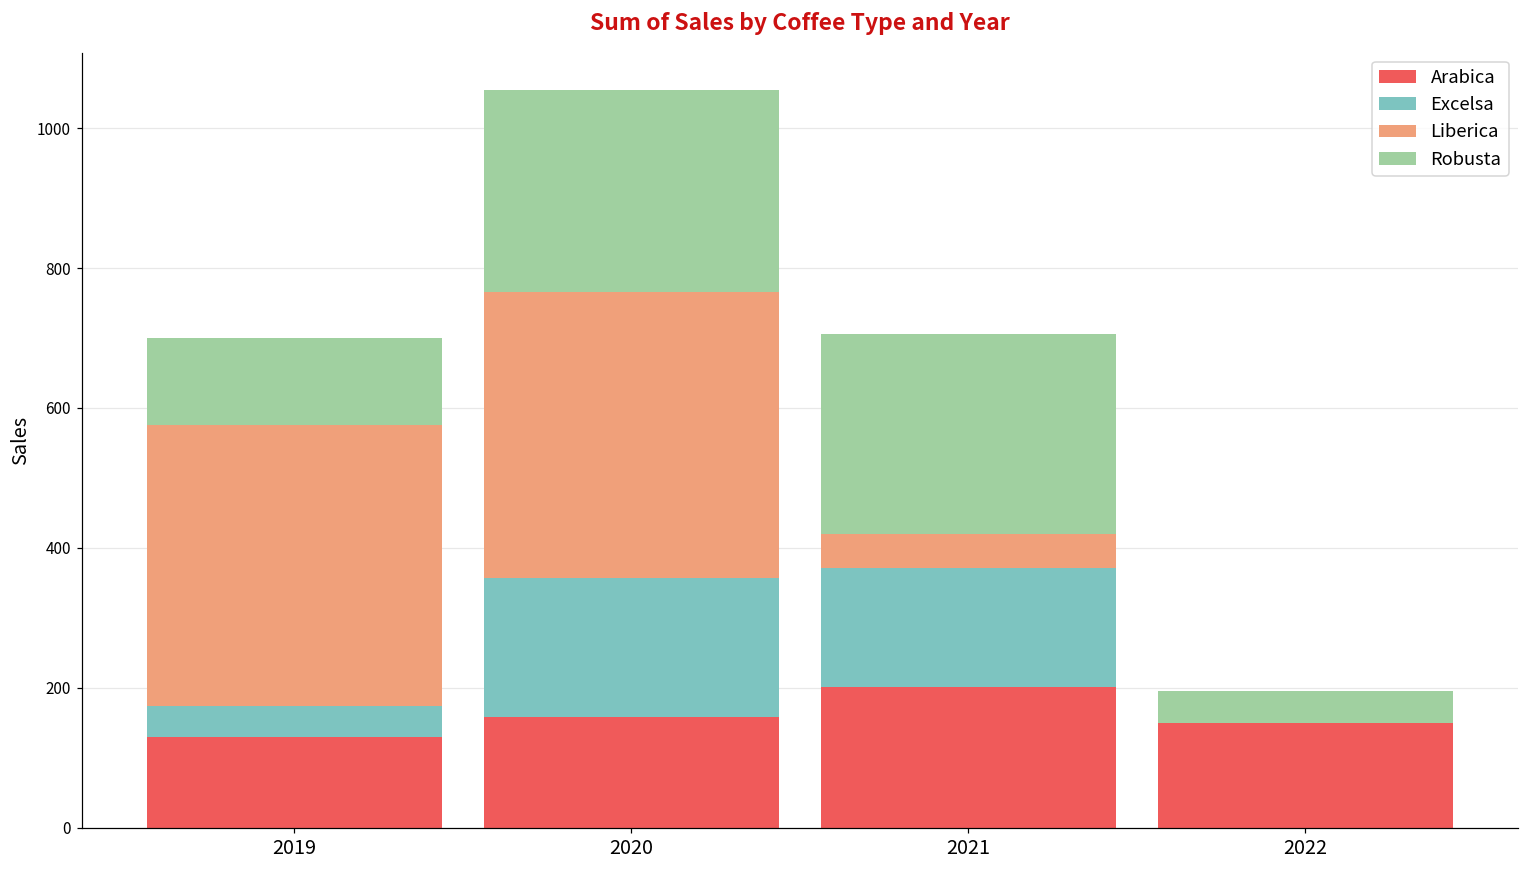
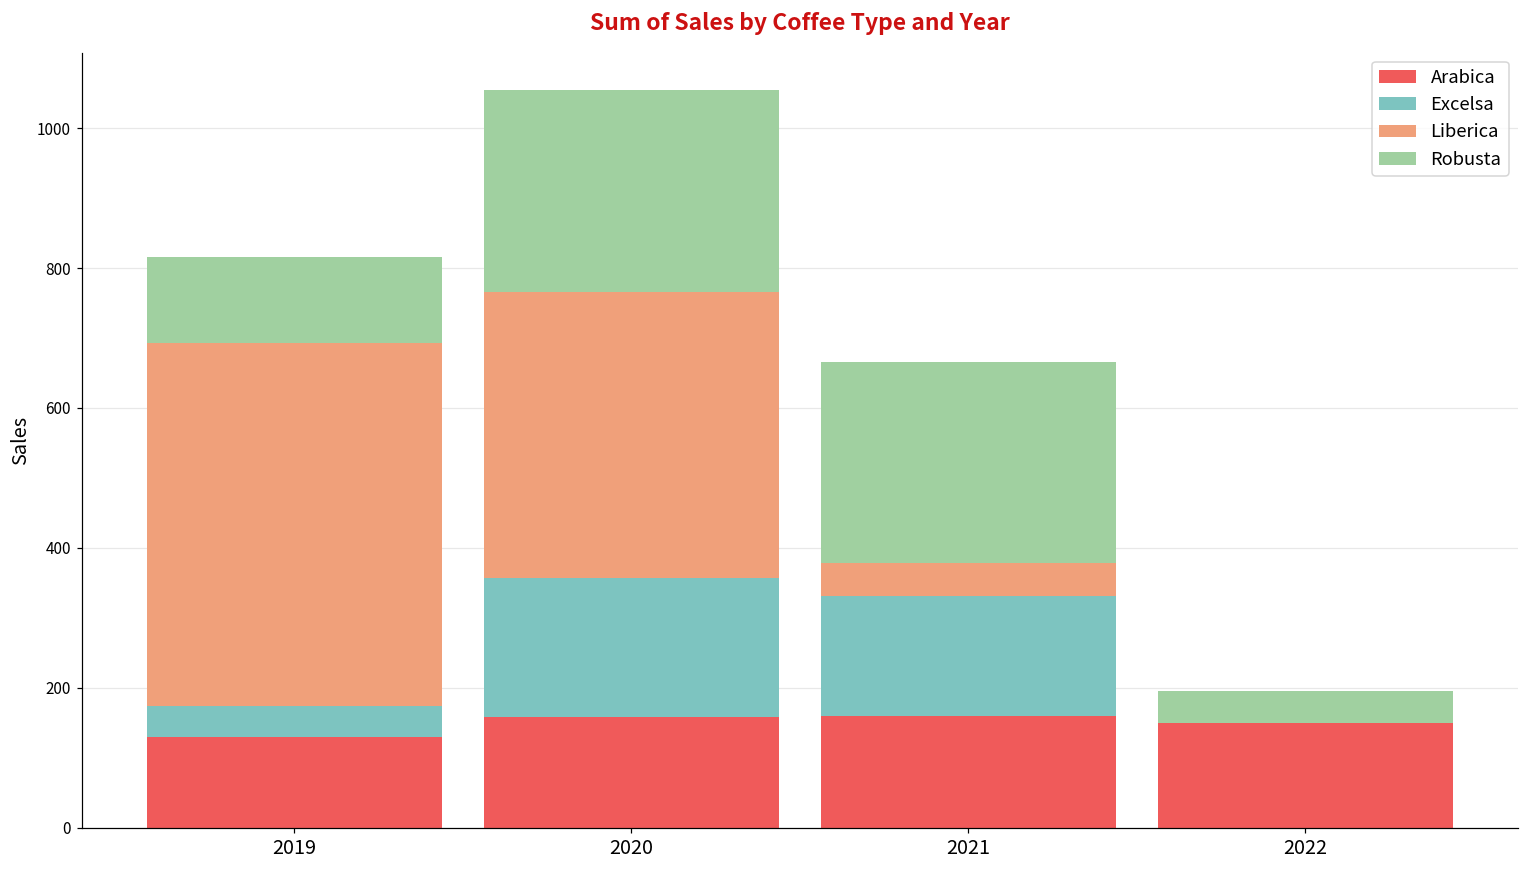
Liberica, 2019: 400 -> 520
Arabica, 2021: 200 -> 160
